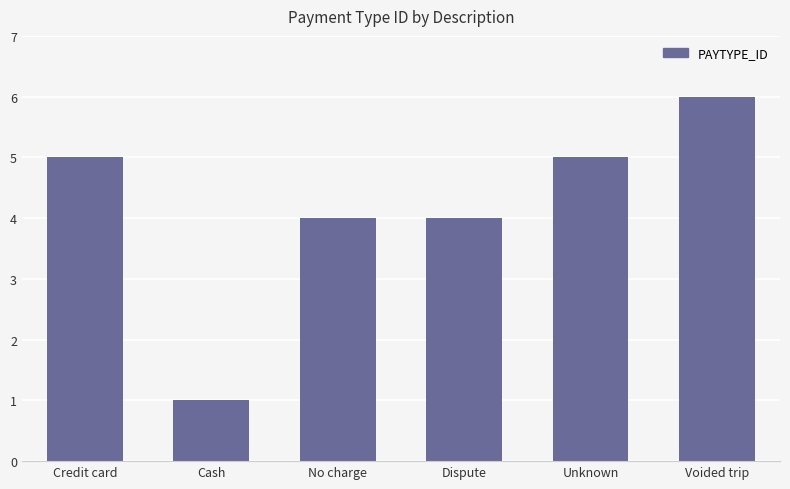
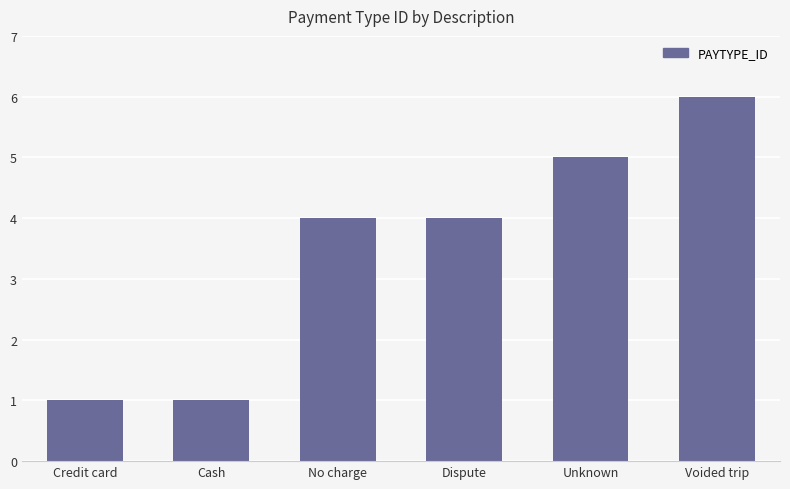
Credit card: 5 -> 1
